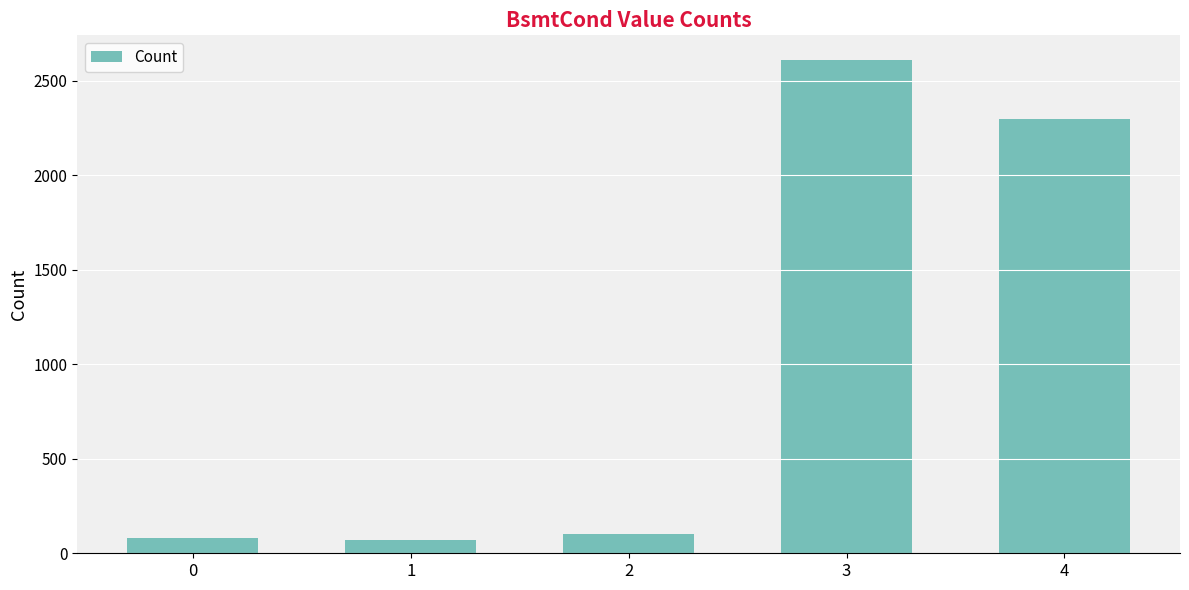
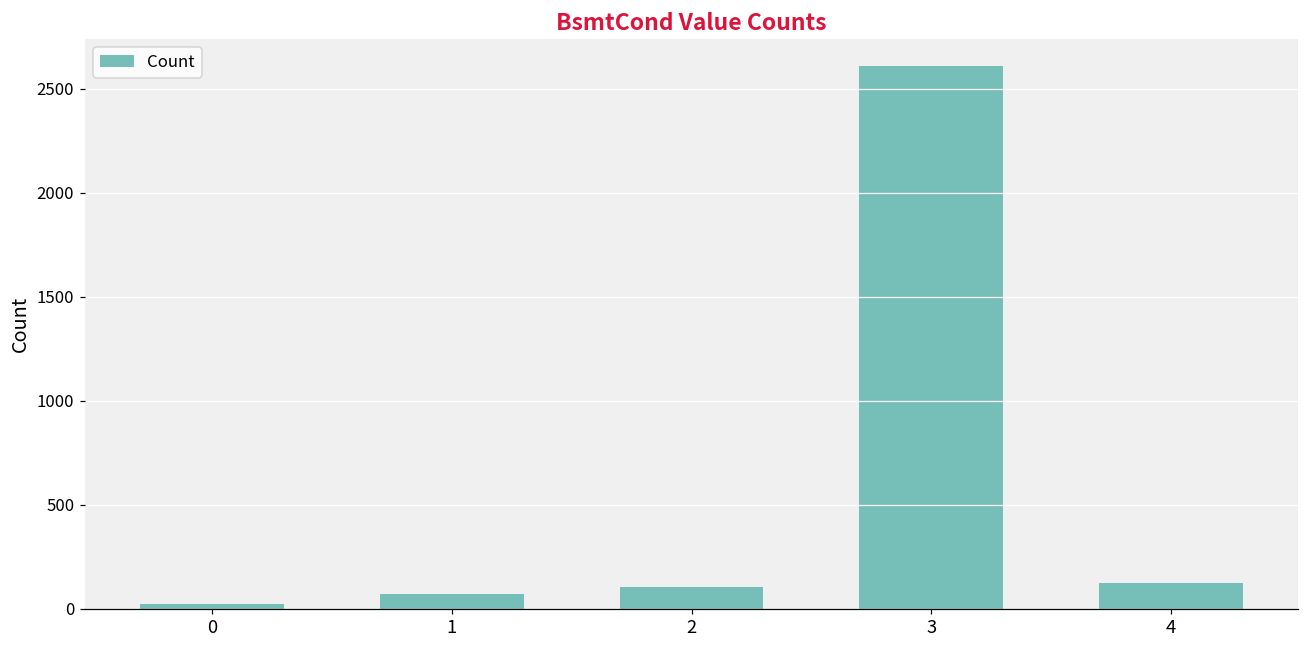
0: 80 -> 20
4: 2300 -> 120
